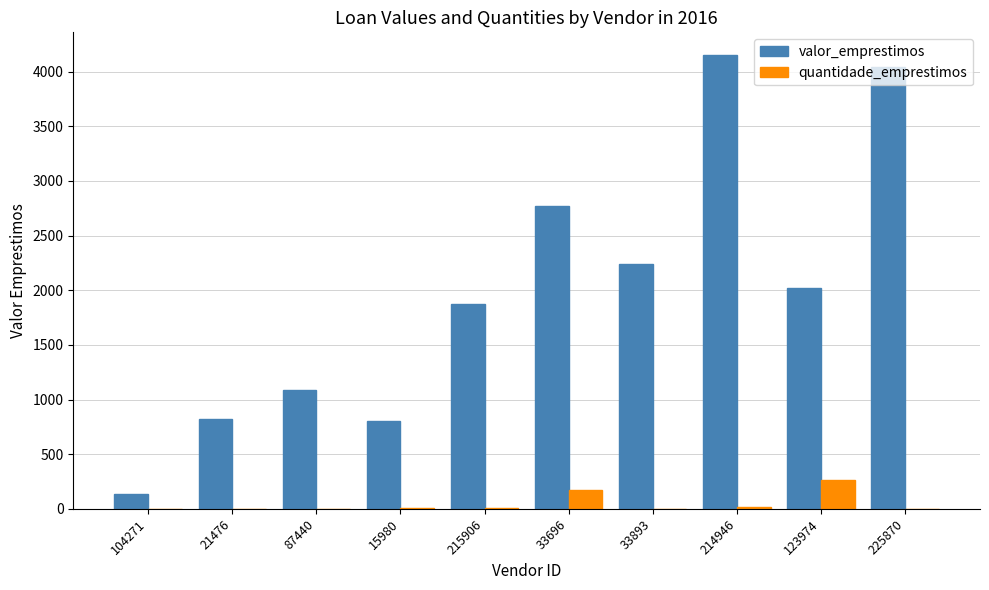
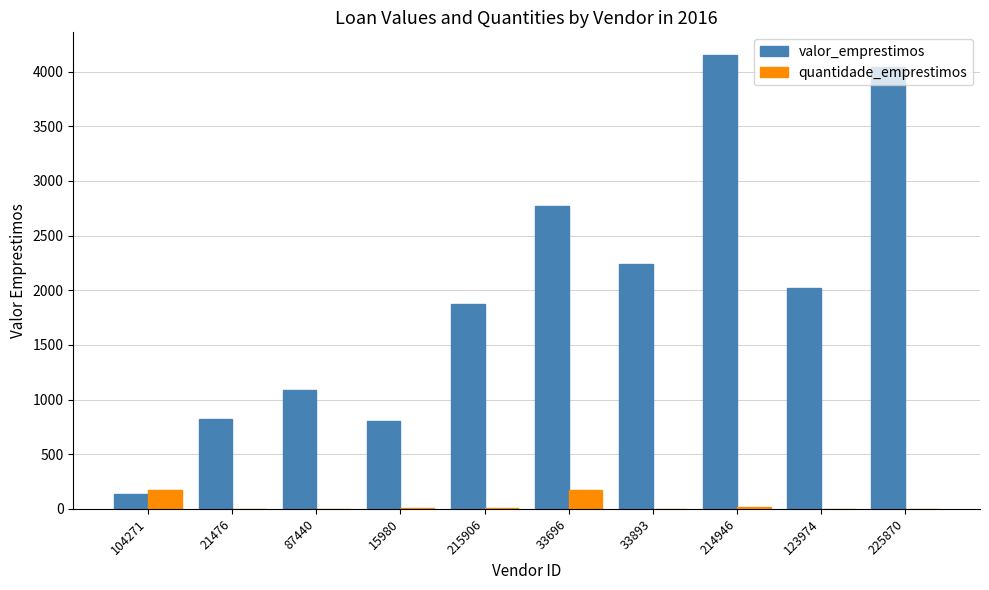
quantidade_emprestimos, 104271: 0 -> 170
quantidade_emprestimos, 123974: 260 -> 0
